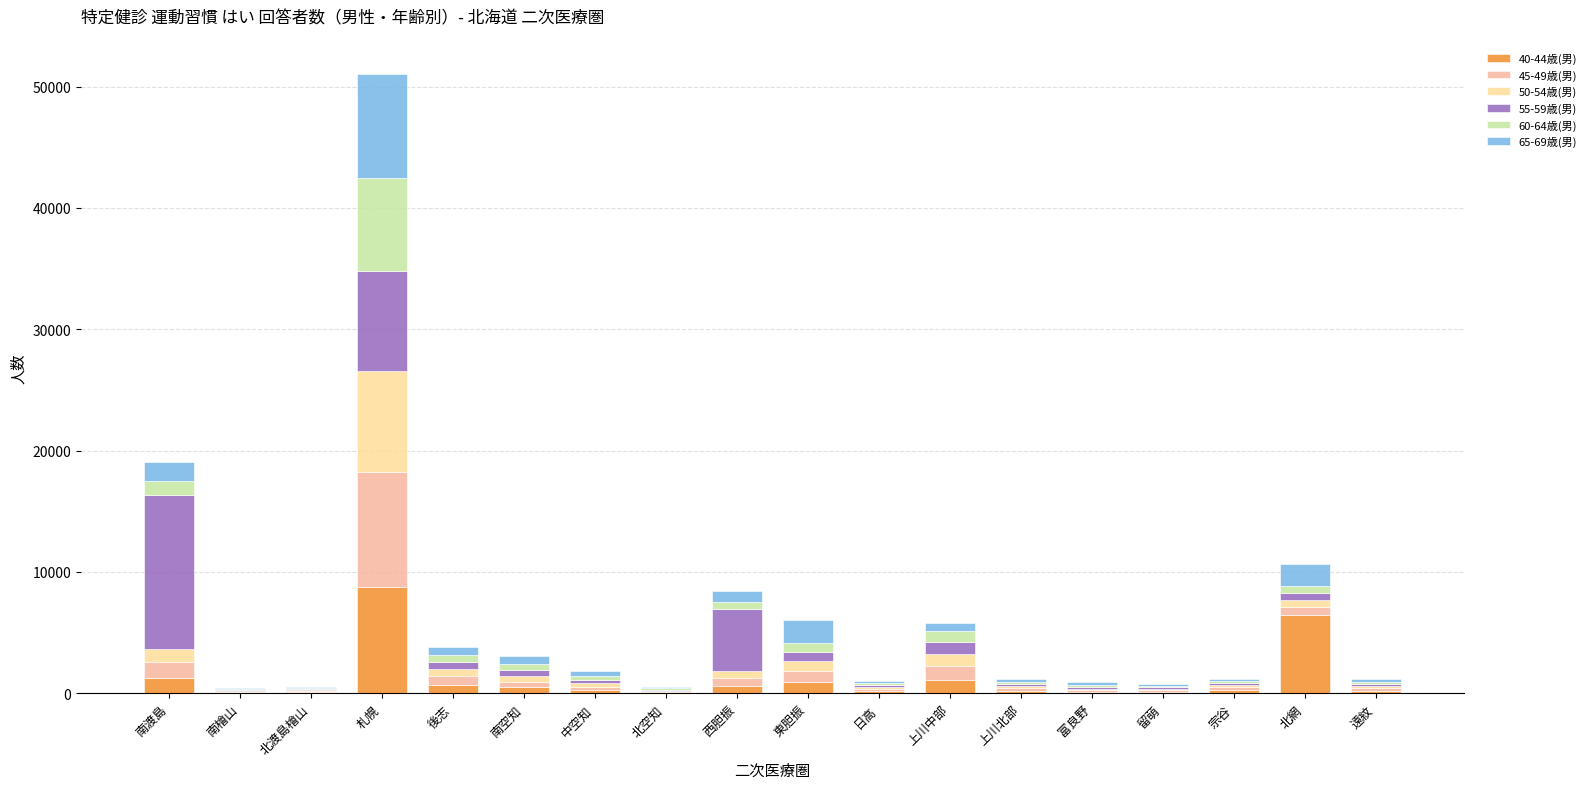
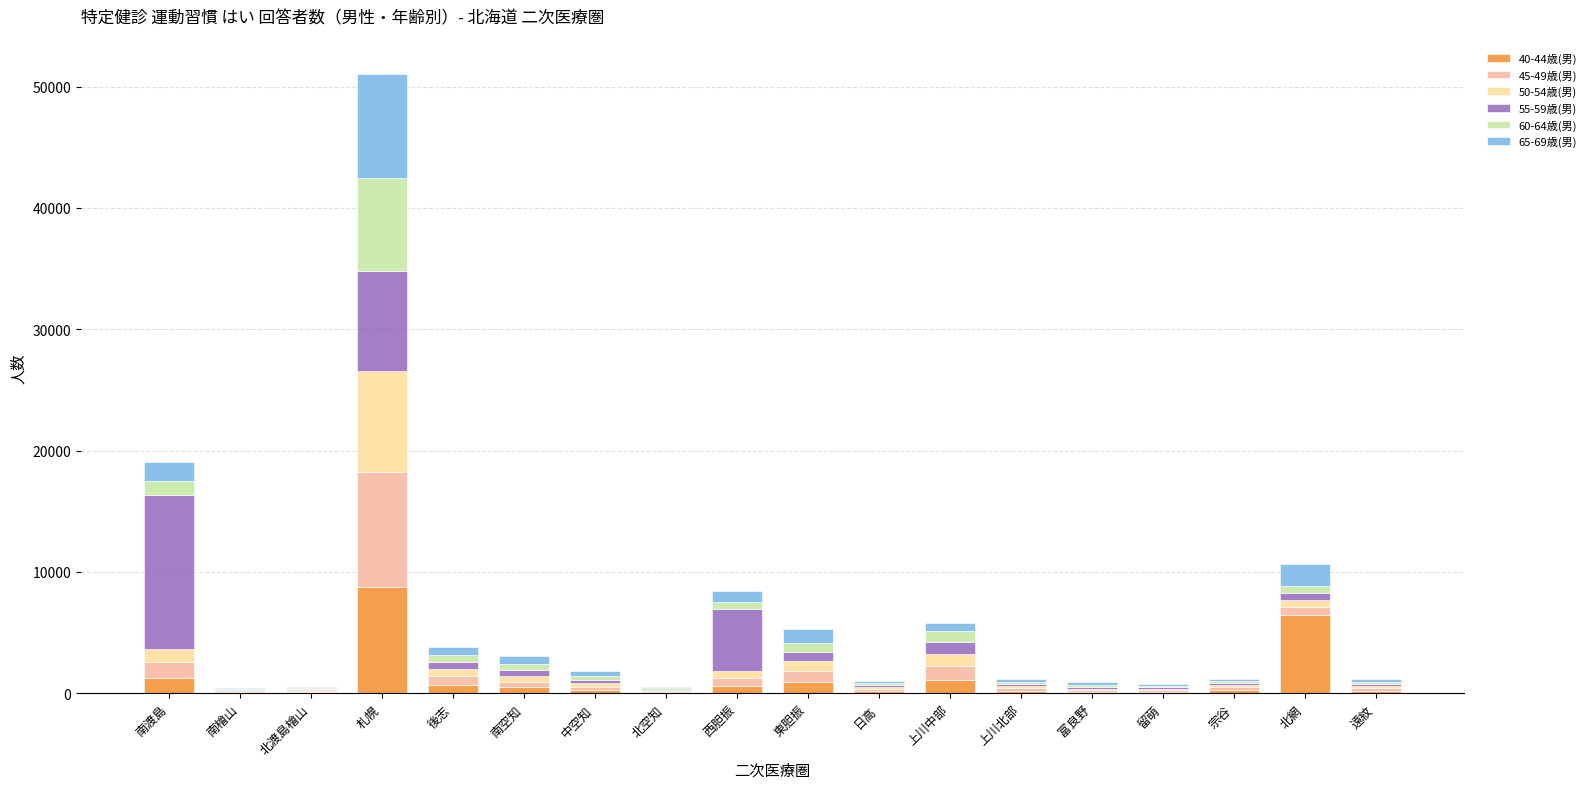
65-69歳(男), 東胆振: 1900 -> 1100
